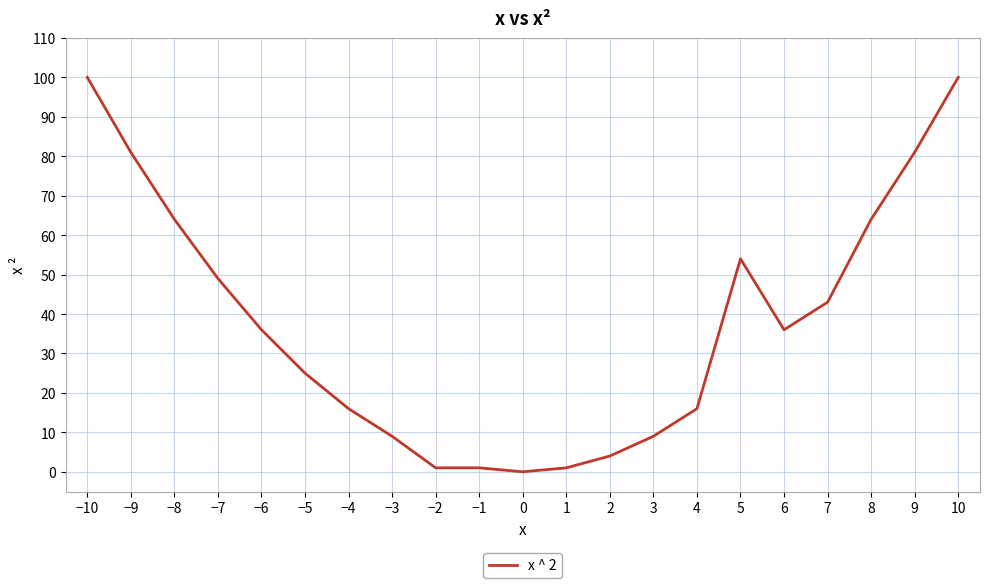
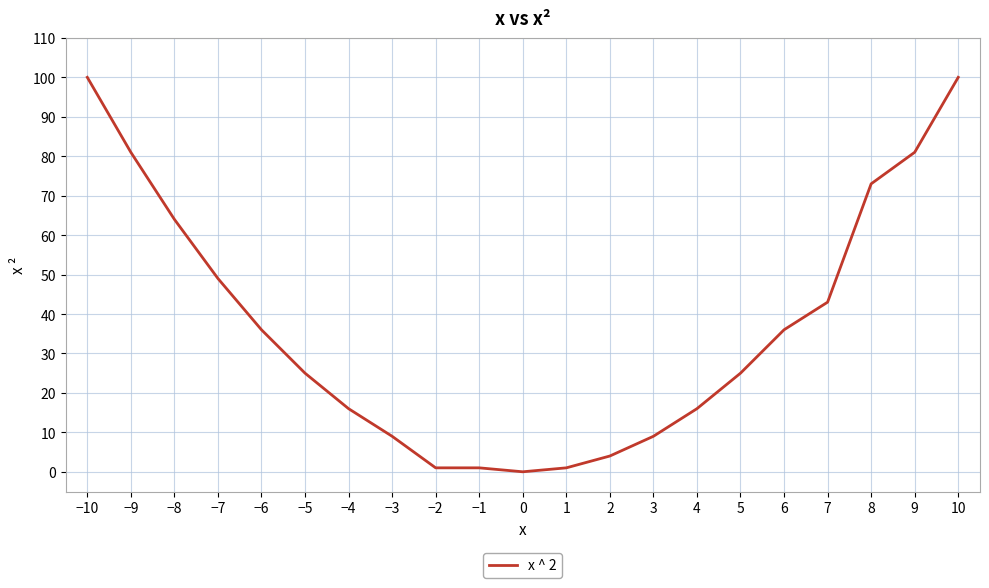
5: 54 -> 25
8: 64 -> 73
